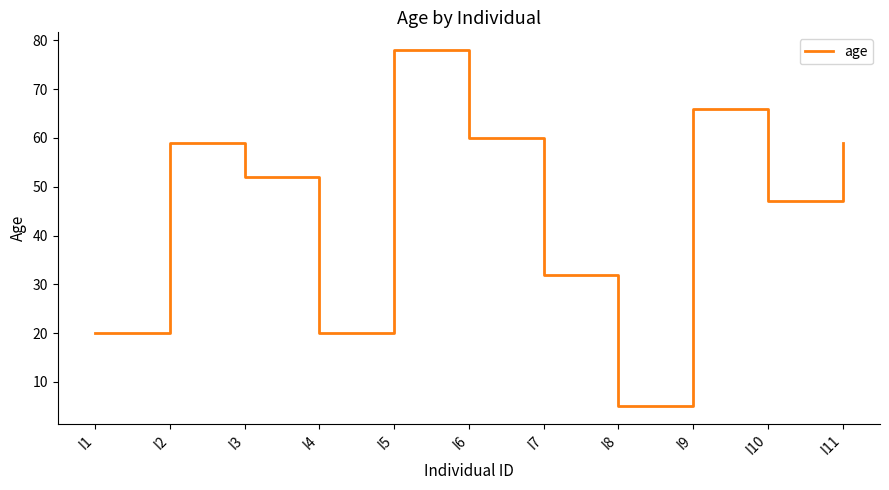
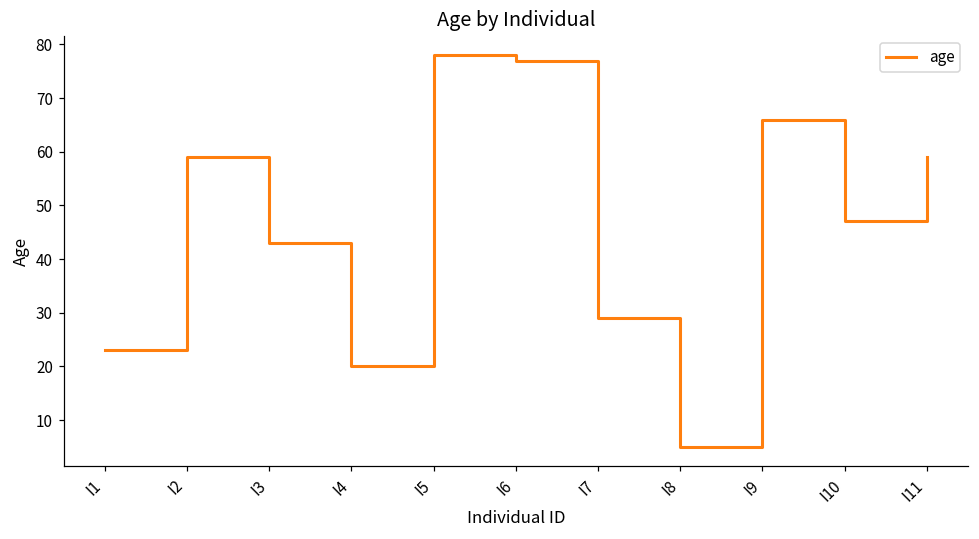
I1: 20 -> 23
I3: 52 -> 43
I6: 60 -> 77
I7: 32 -> 29
